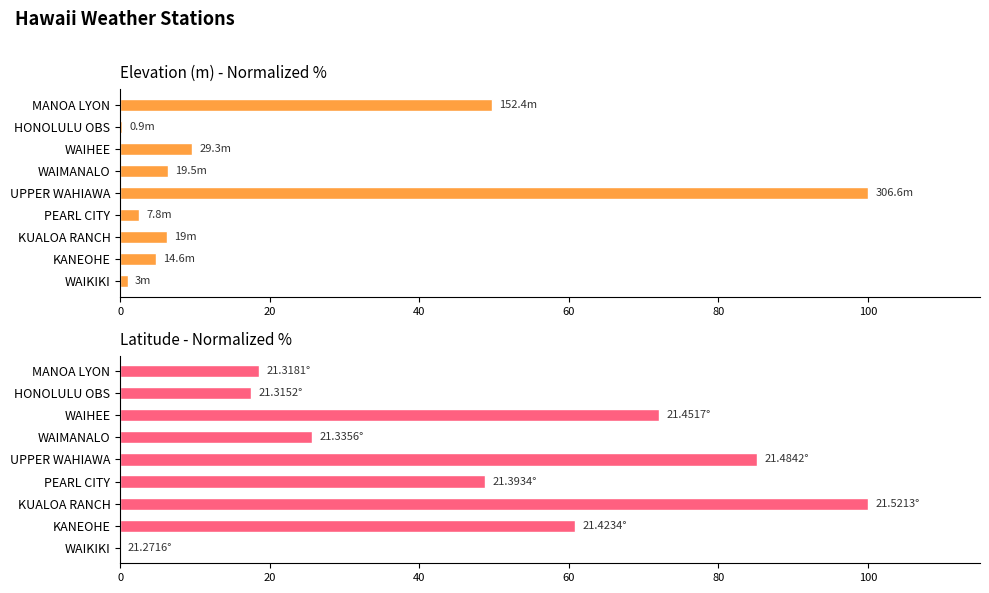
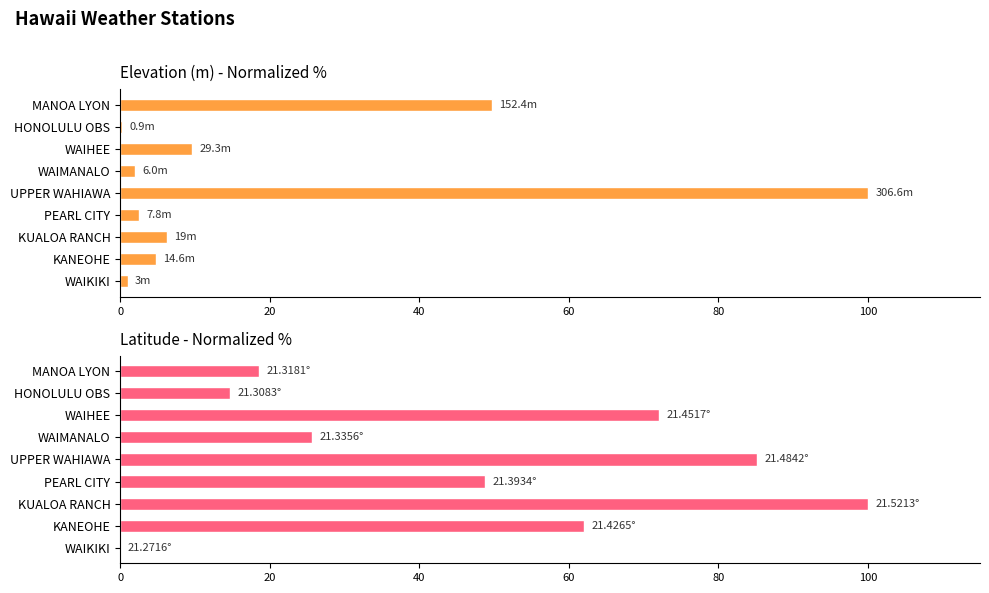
Elevation (m) - Normalized %, WAIMANALO: 19.5m -> 6.0m
Latitude - Normalized %, HONOLULU OBS: 21.3152° -> 21.3083°
Latitude - Normalized %, KANEOHE: 21.4234° -> 21.4265°
